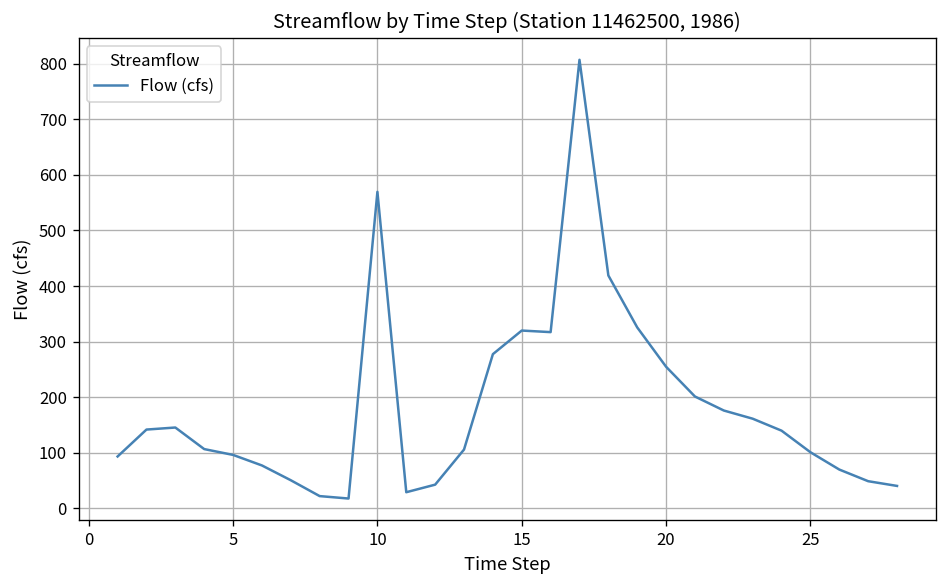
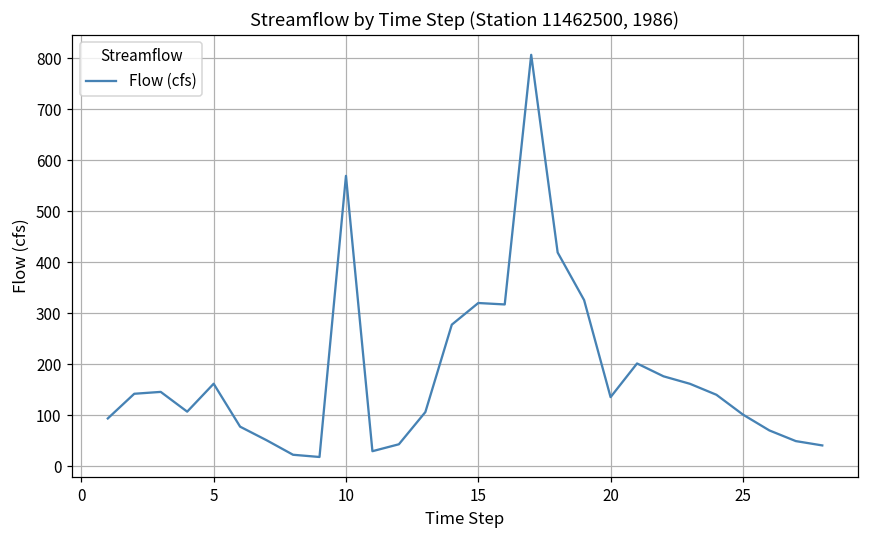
5: 100 -> 160
20: 250 -> 140
